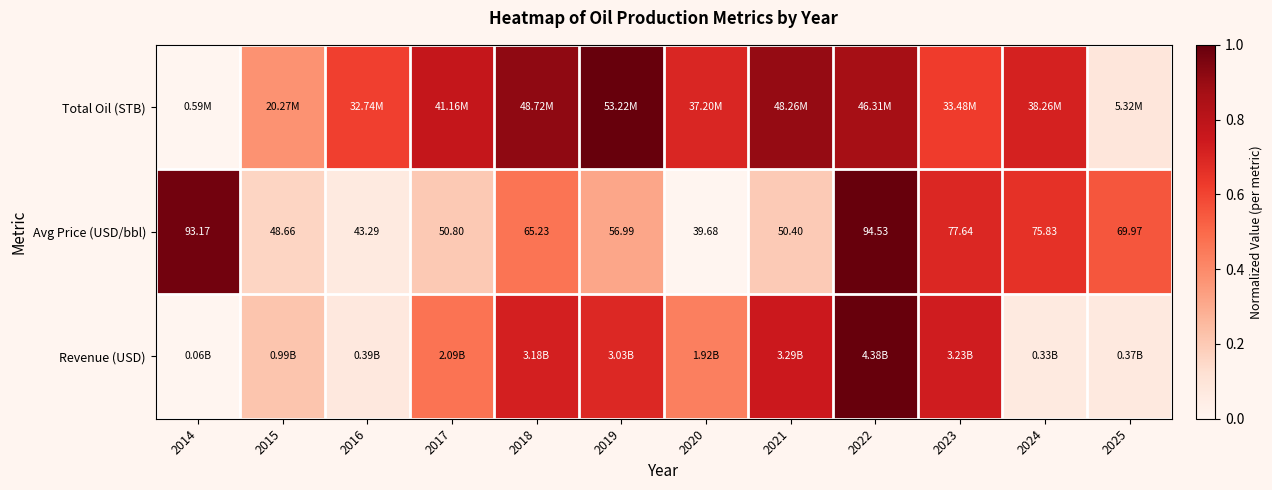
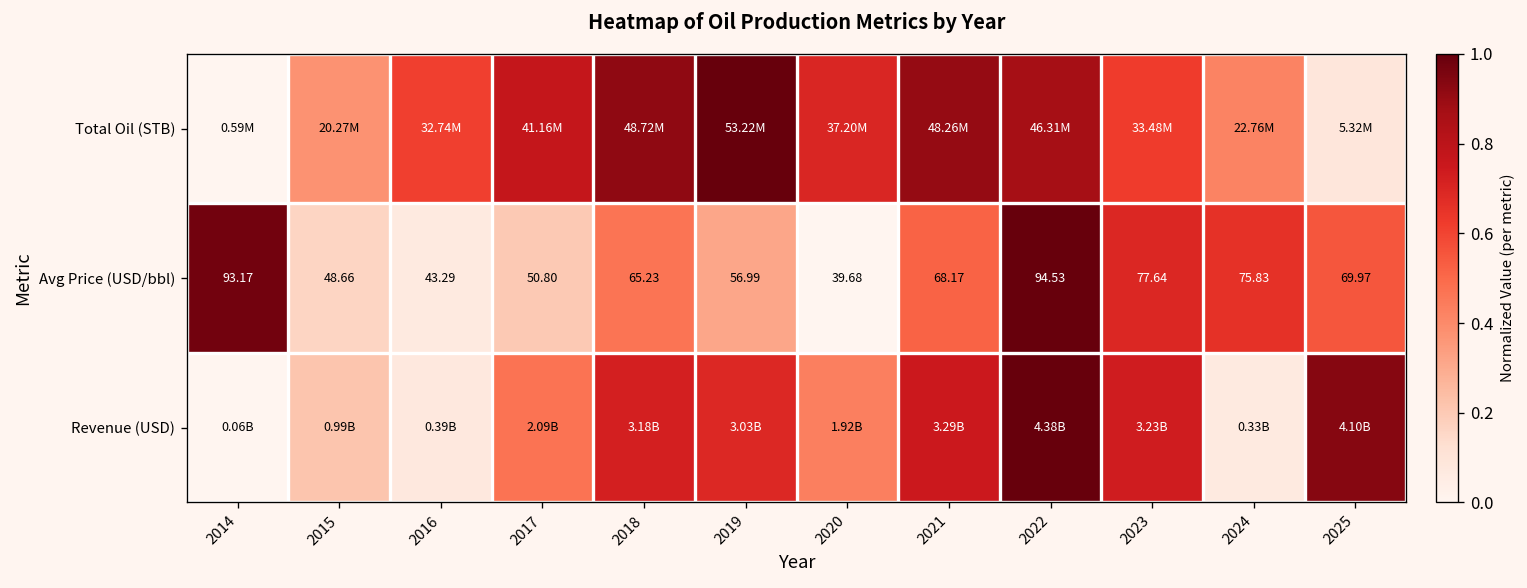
Total Oil (STB), 2024: 38.26M -> 22.76M
Avg Price (USD/bbl), 2021: 50.40 -> 68.17
Revenue (USD), 2025: 0.37B -> 4.10B
